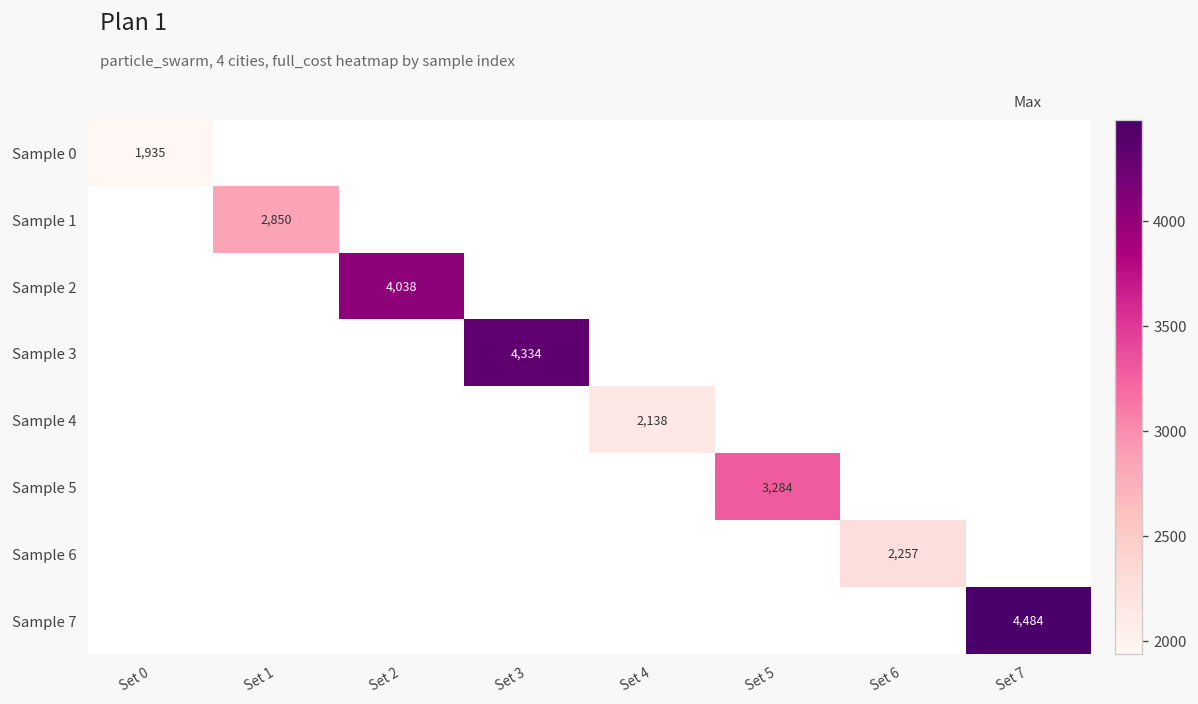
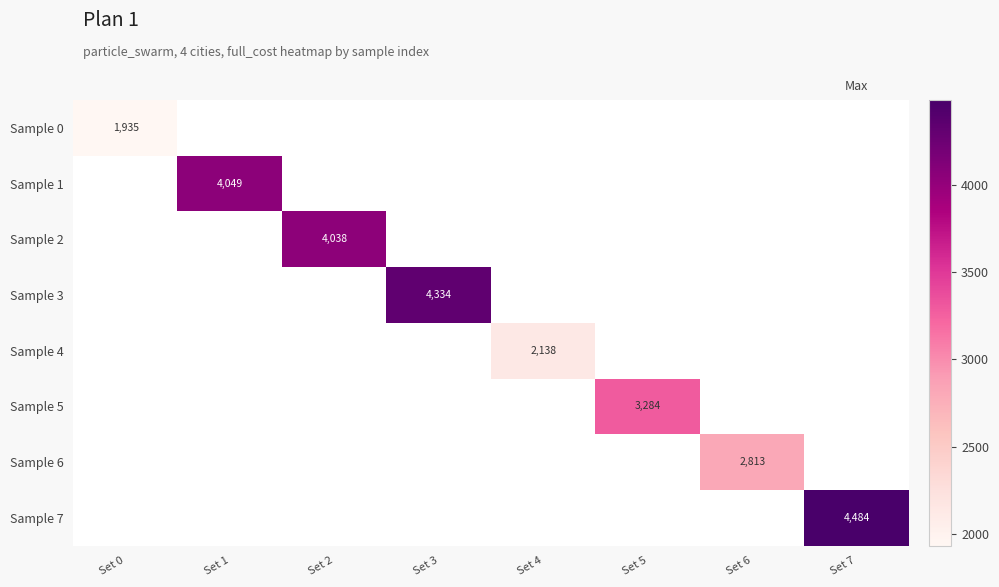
Sample 1, Set 1: 2,850 -> 4,049
Sample 6, Set 6: 2,257 -> 2,813
